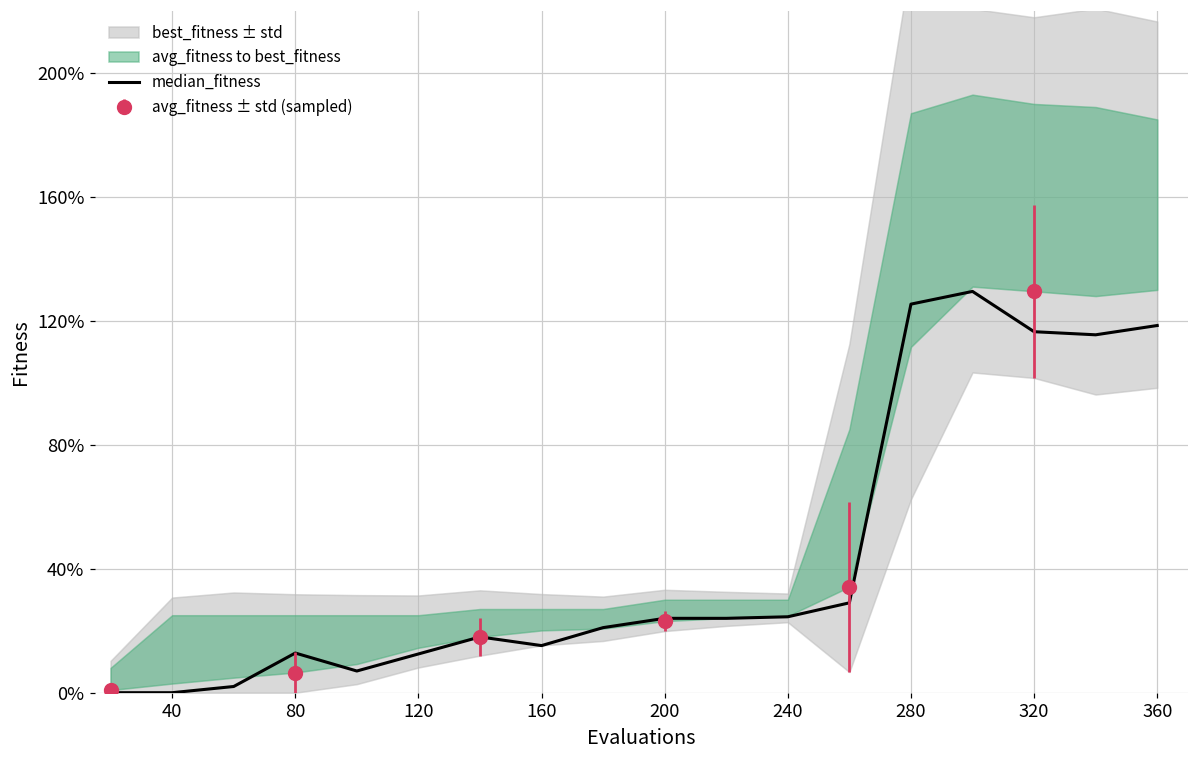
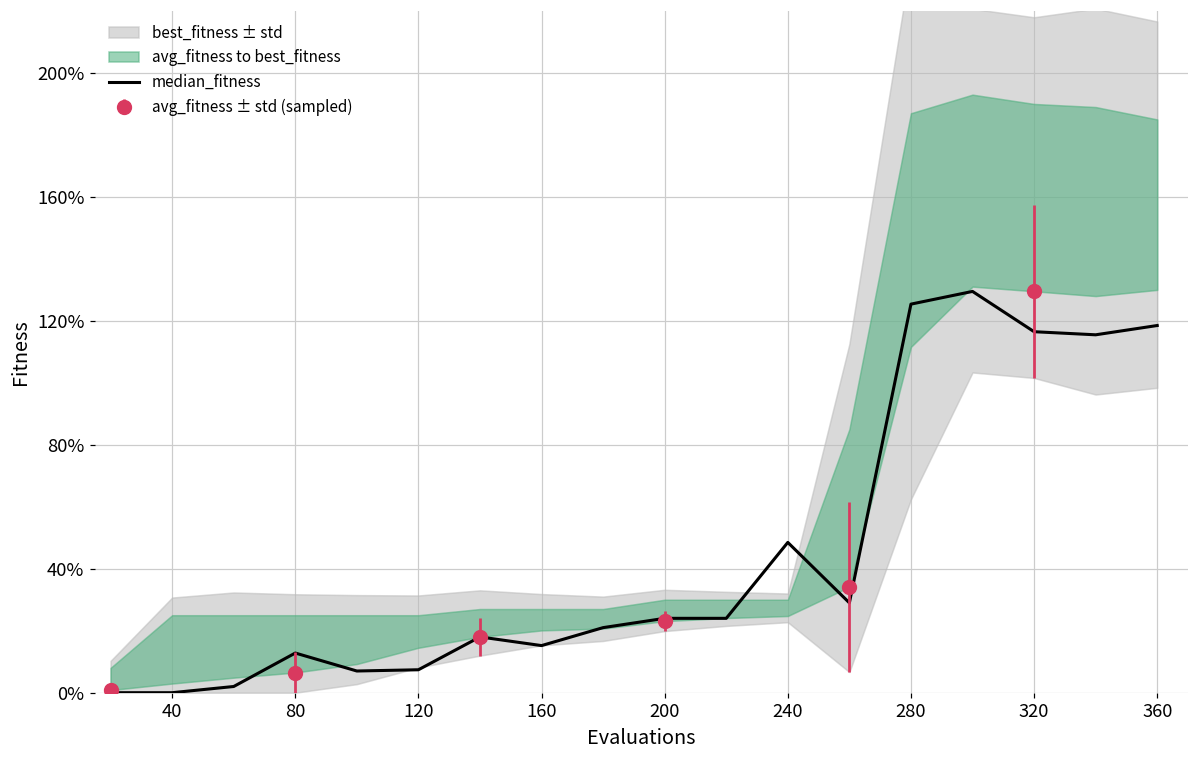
median_fitness, 120: 13% -> 7%
median_fitness, 240: 25% -> 49%
